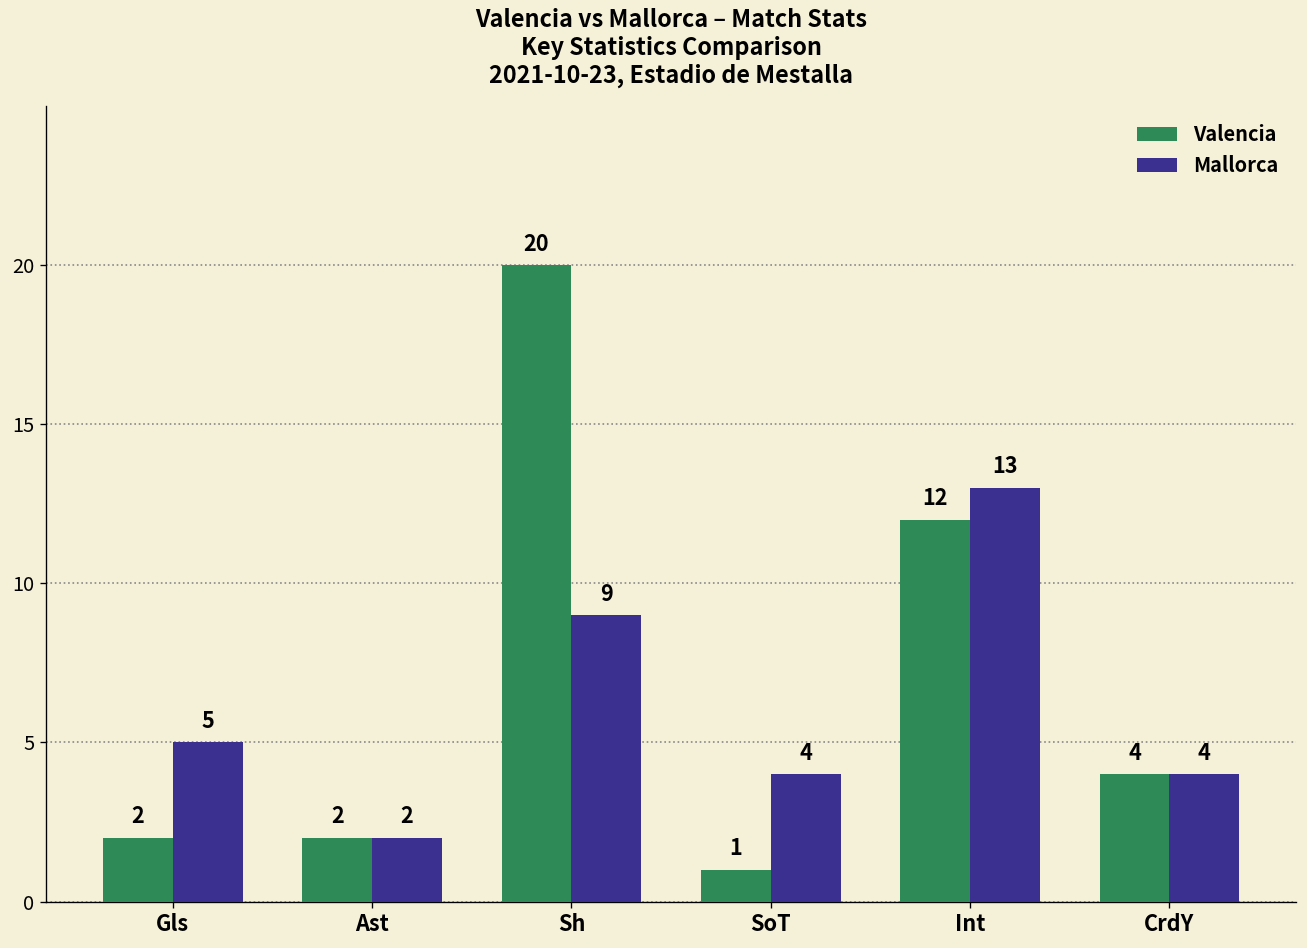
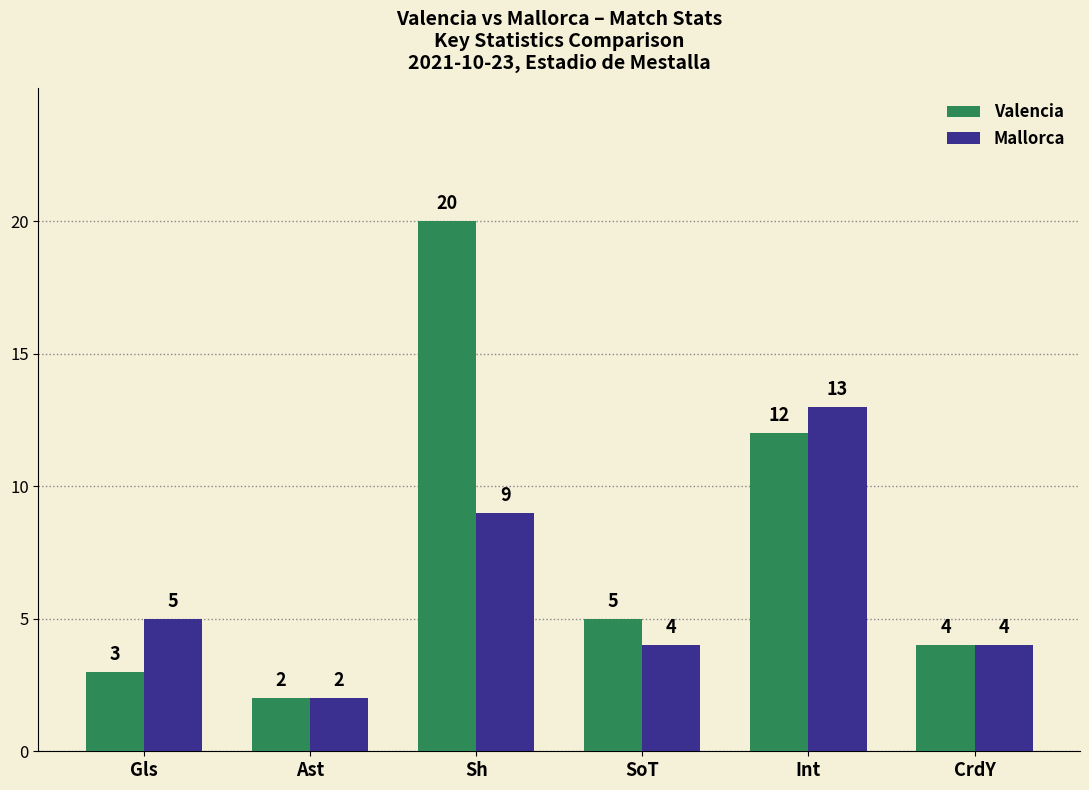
Valencia, Gls: 2 -> 3
Valencia, SoT: 1 -> 5
